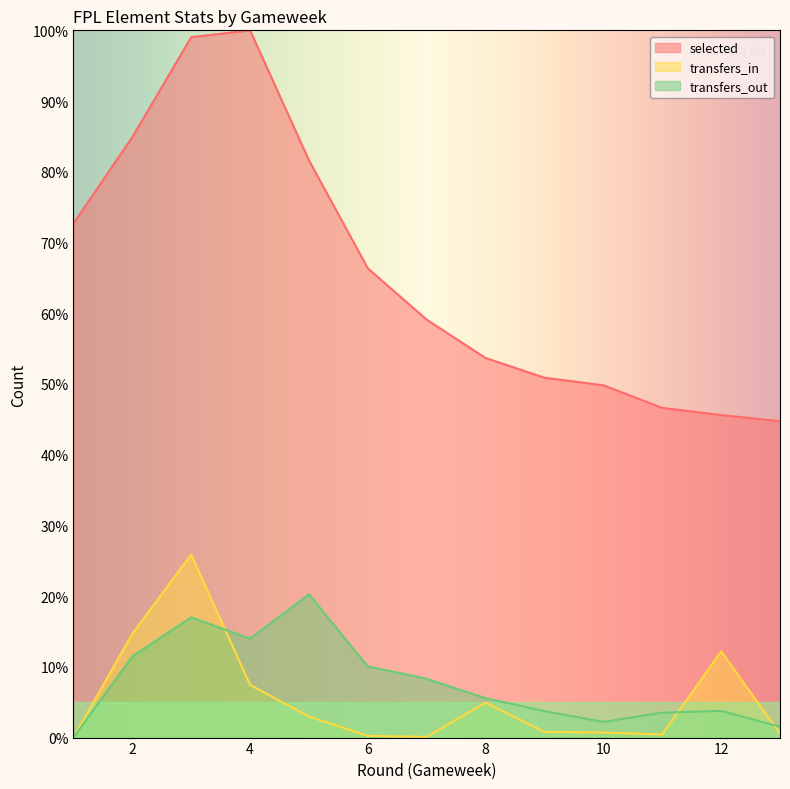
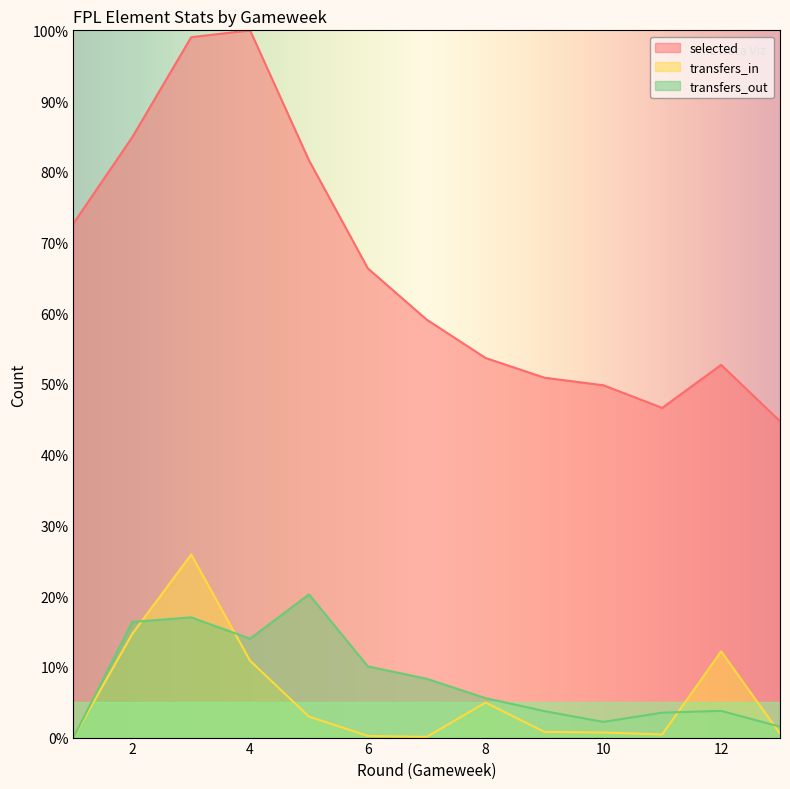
transfers_out, 2: 11% -> 16%
transfers_in, 4: 7% -> 11%
selected, 12: 46% -> 53%
